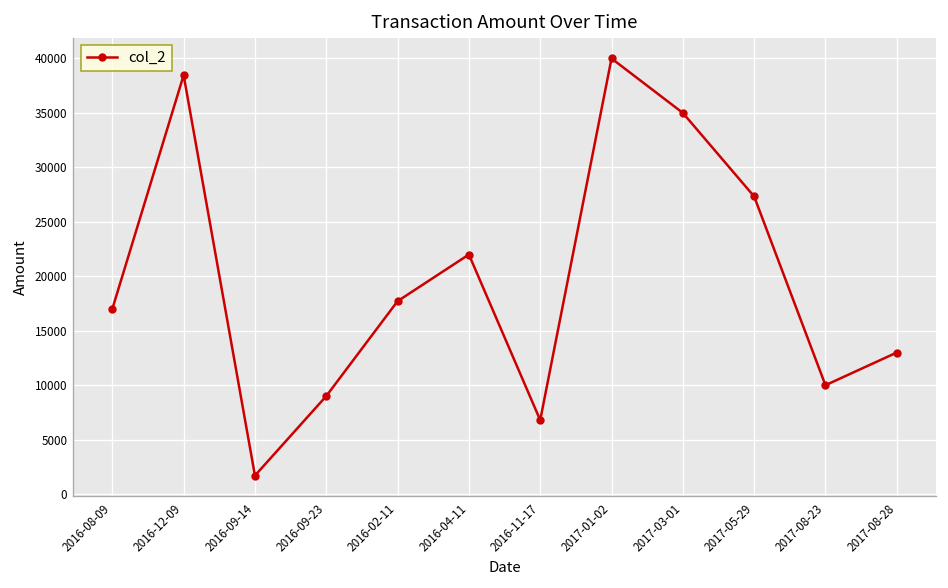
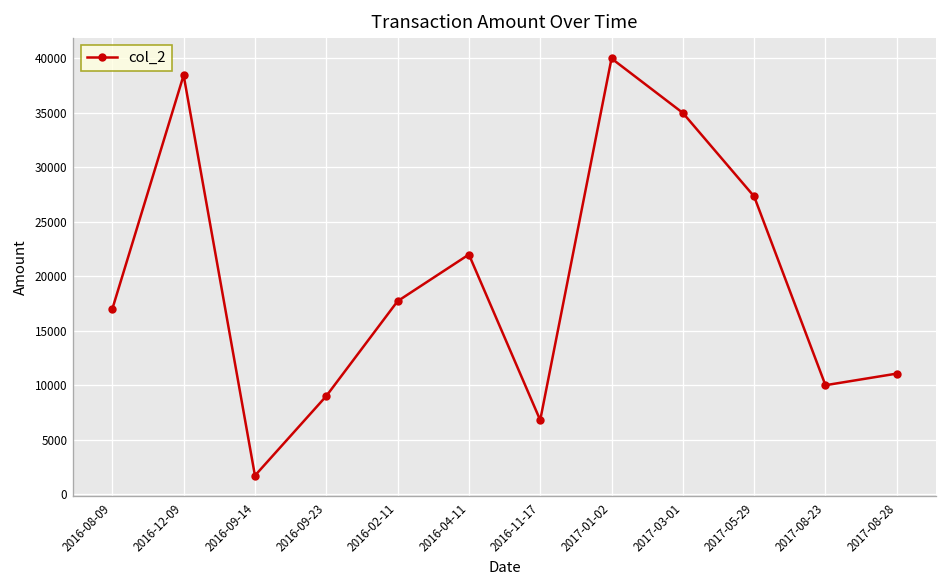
2017-08-28: 13000 -> 11000
